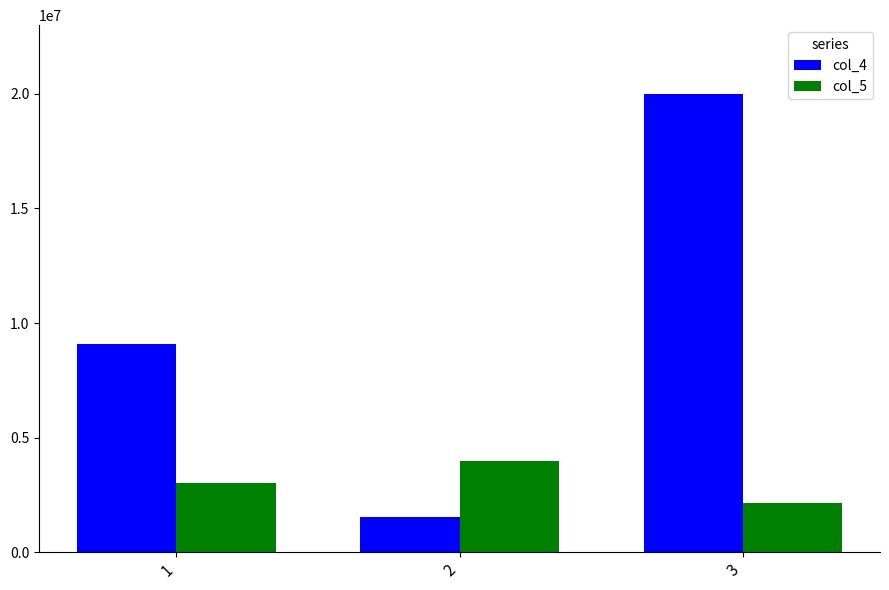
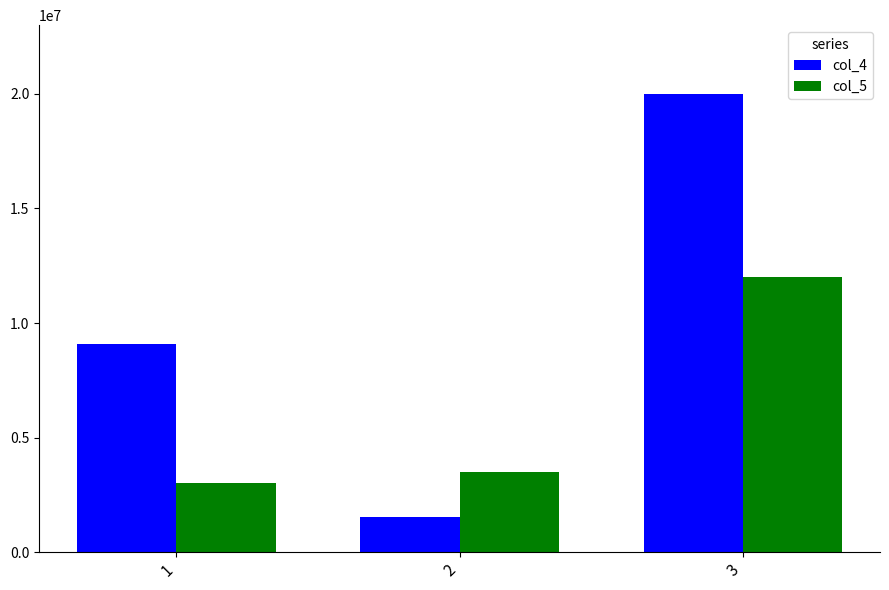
col_5, 2: 4000000 -> 3500000
col_5, 3: 2100000 -> 12000000
